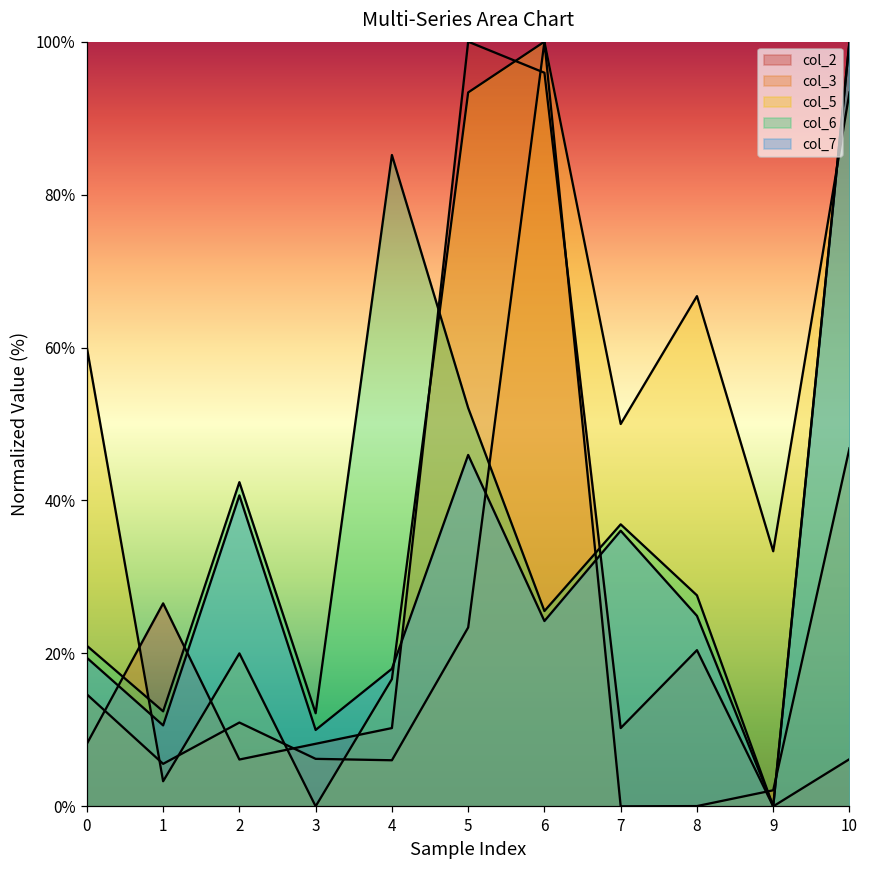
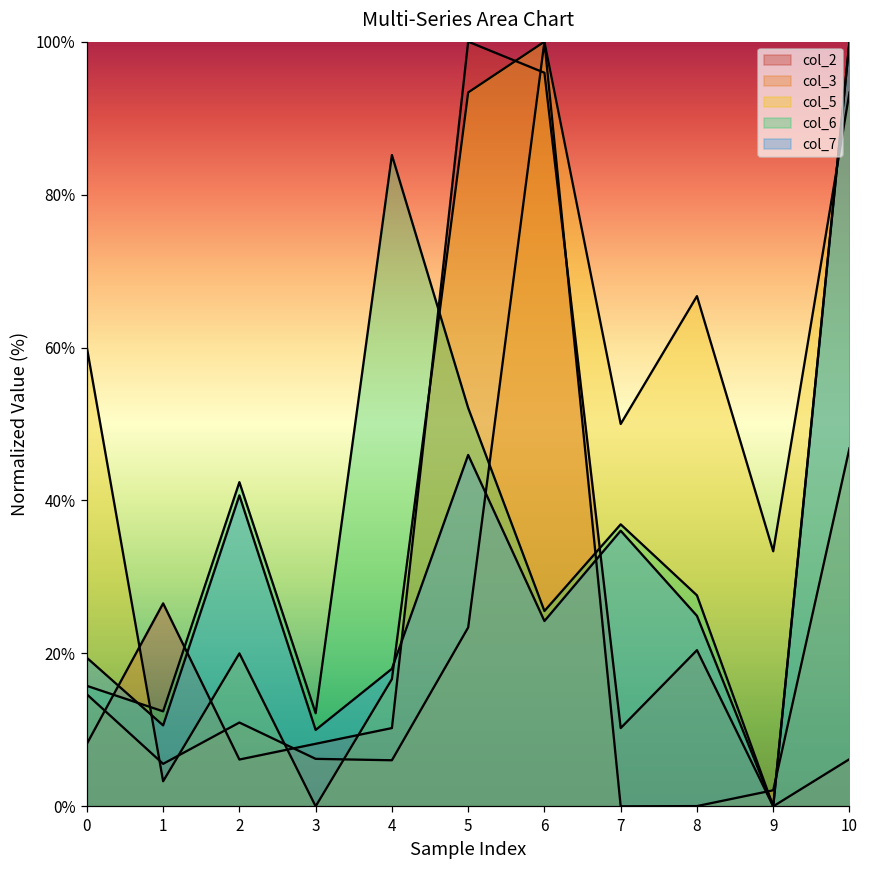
col_6, 0: 21% -> 16%
